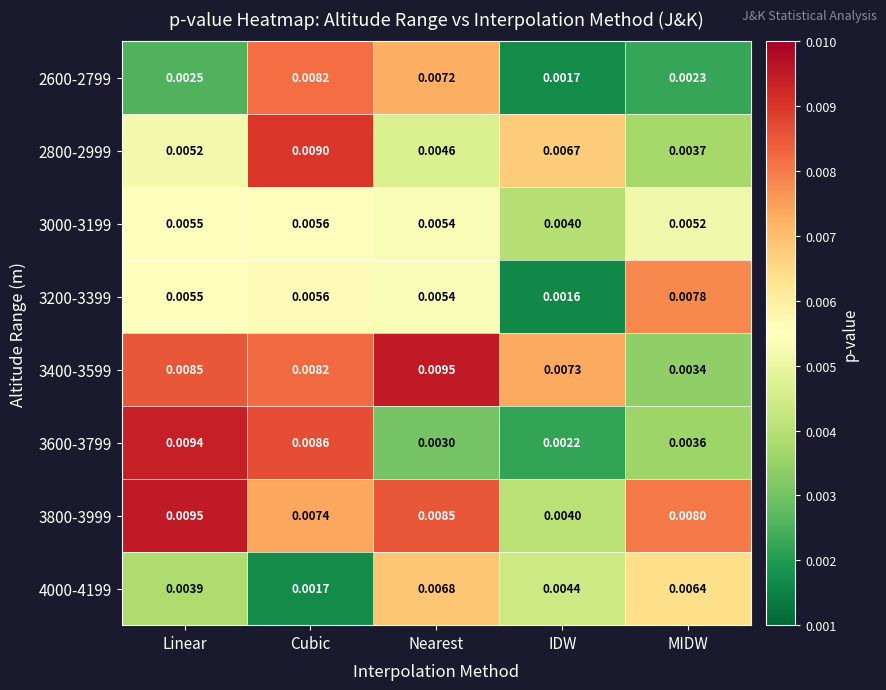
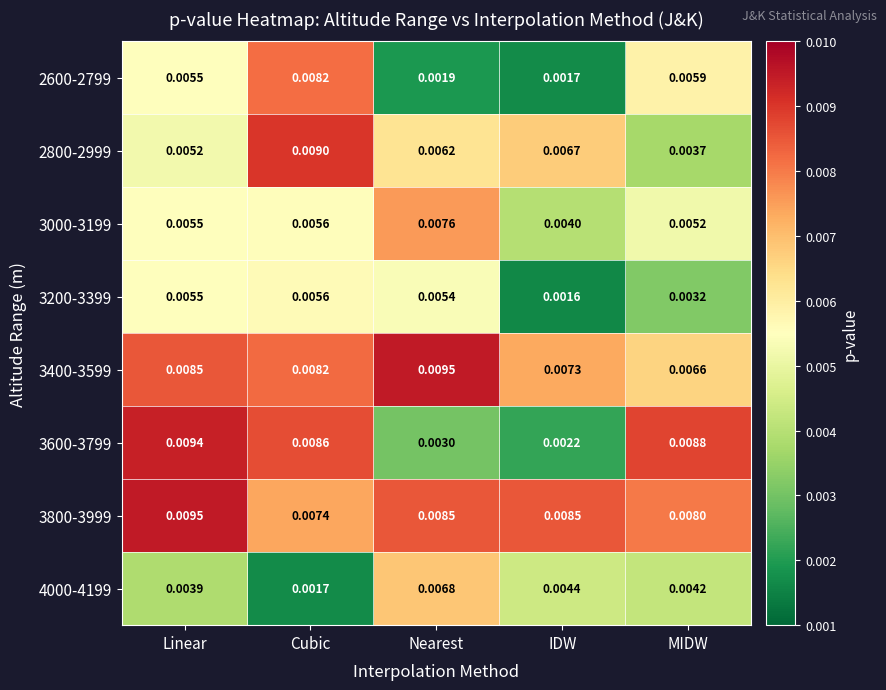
2600-2799, Linear: 0.0025 -> 0.0055
2600-2799, Nearest: 0.0072 -> 0.0019
2600-2799, MIDW: 0.0023 -> 0.0059
2800-2999, Nearest: 0.0046 -> 0.0062
3000-3199, Nearest: 0.0054 -> 0.0076
3200-3399, MIDW: 0.0078 -> 0.0032
3400-3599, MIDW: 0.0034 -> 0.0066
3600-3799, MIDW: 0.0036 -> 0.0088
3800-3999, IDW: 0.0040 -> 0.0085
4000-4199, MIDW: 0.0064 -> 0.0042
